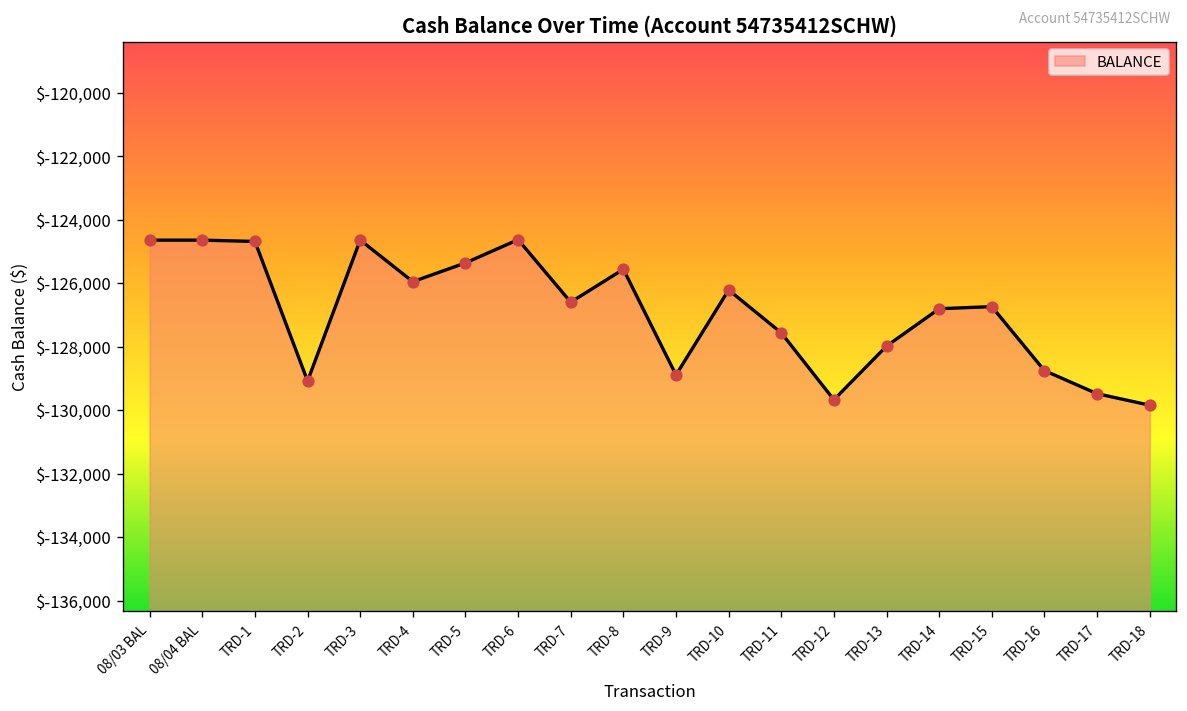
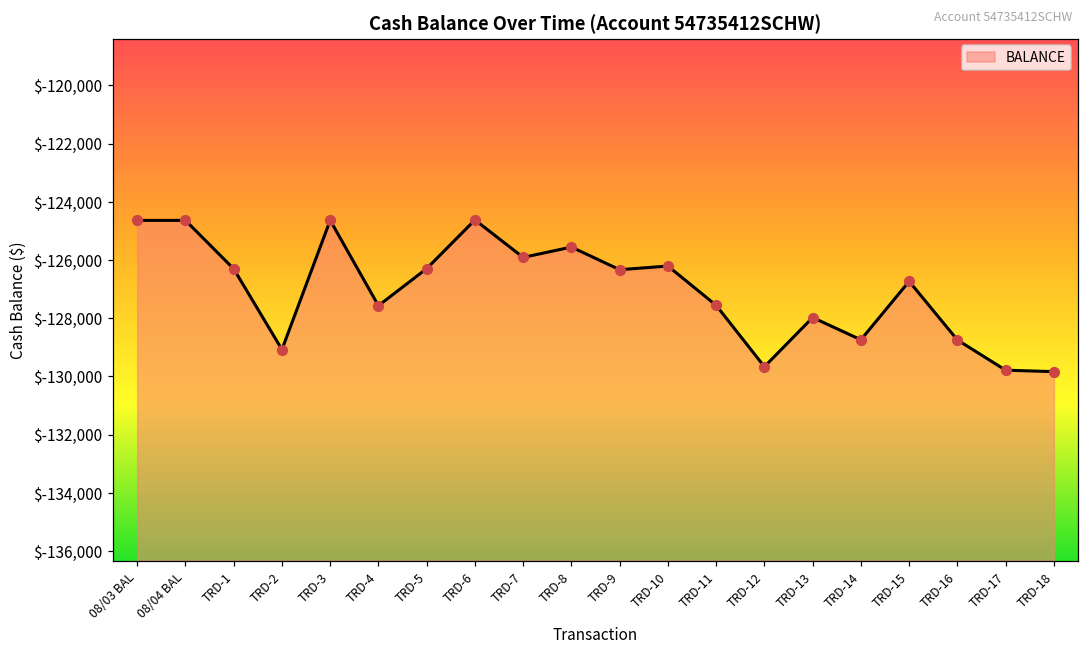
TRD-1: $-124,700 -> $-126,300
TRD-4: $-125,900 -> $-127,600
TRD-5: $-125,400 -> $-126,300
TRD-7: $-126,600 -> $-125,900
TRD-9: $-128,900 -> $-126,300
TRD-14: $-126,800 -> $-128,700
TRD-17: $-129,500 -> $-129,800
